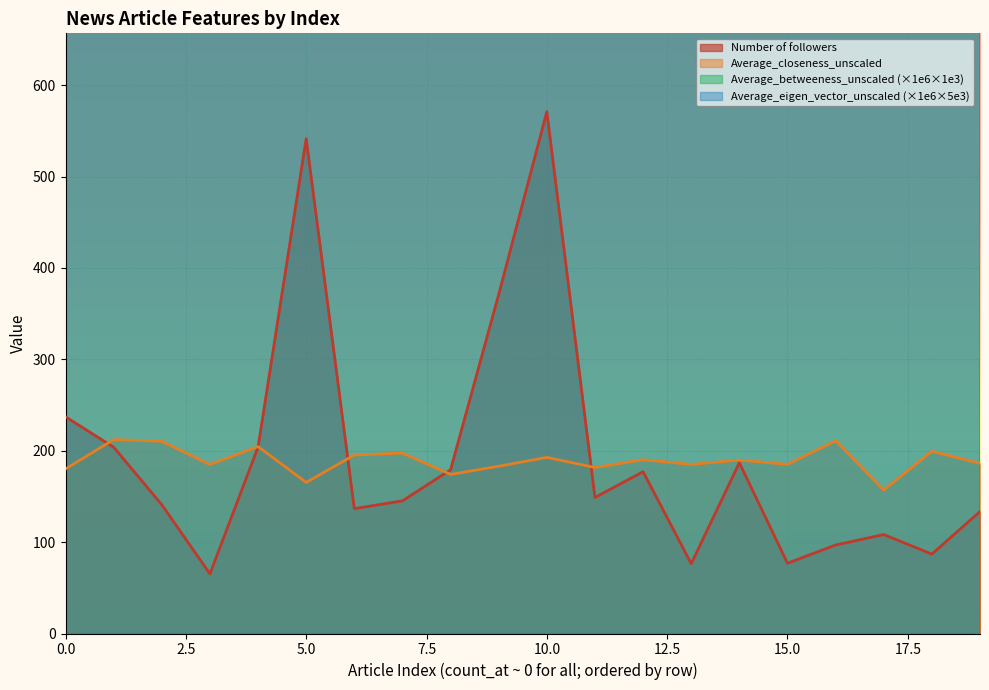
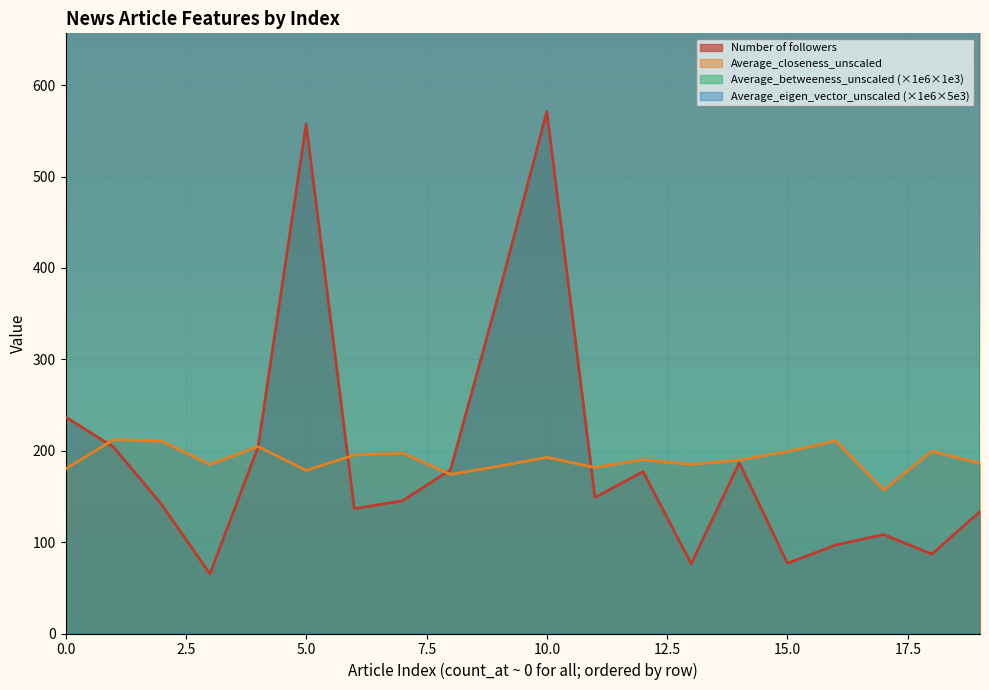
Number of followers, 5.0: 540 -> 560
Average_closeness_unscaled, 5.0: 170 -> 180
Average_closeness_unscaled, 15.0: 190 -> 200
